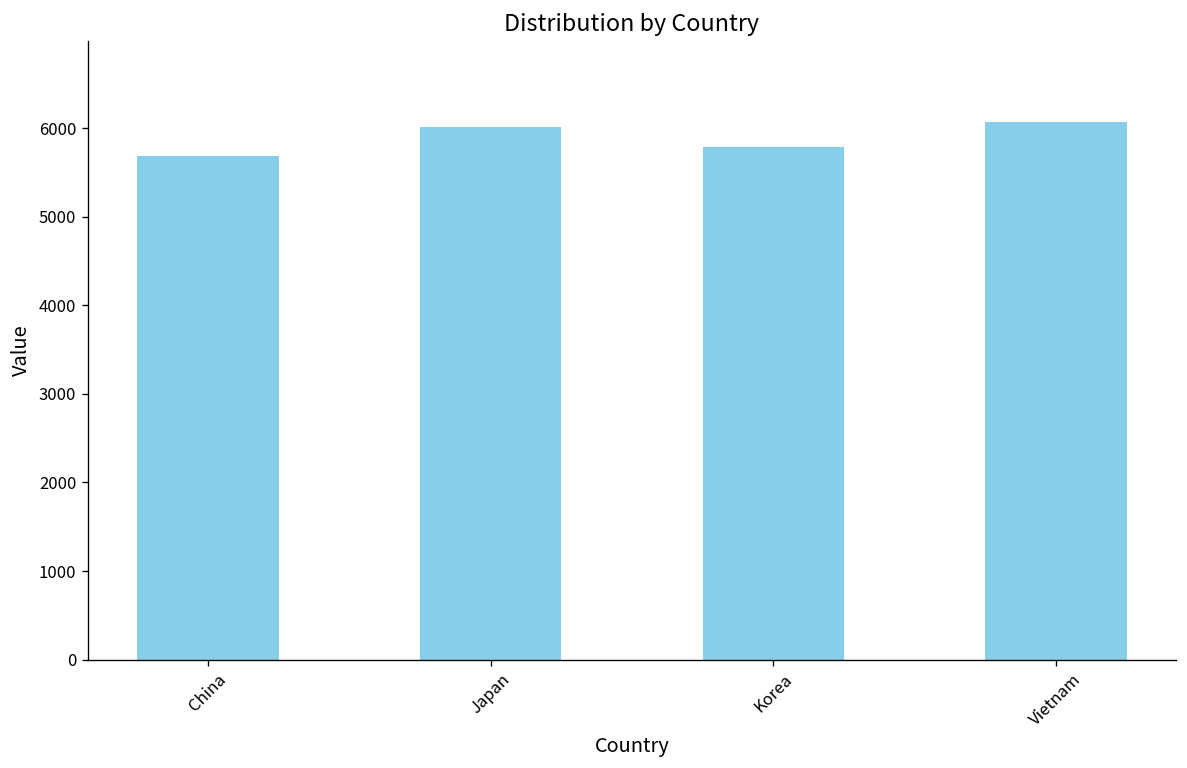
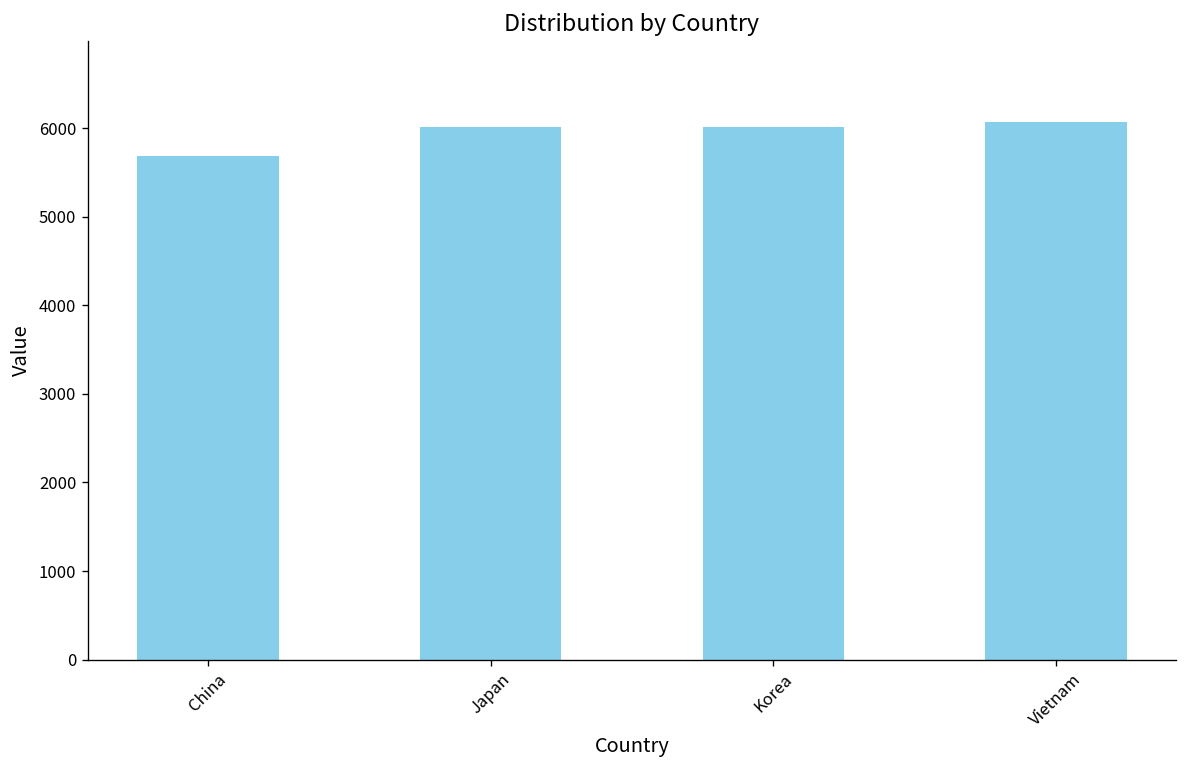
Korea: 5800 -> 6000
